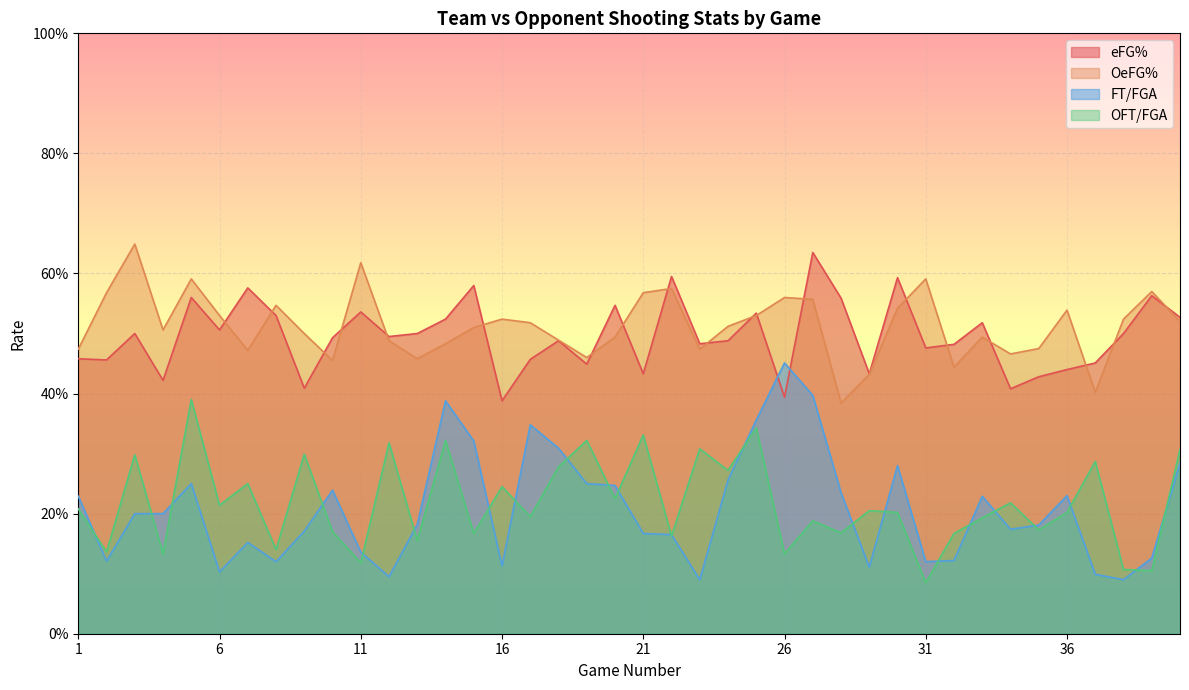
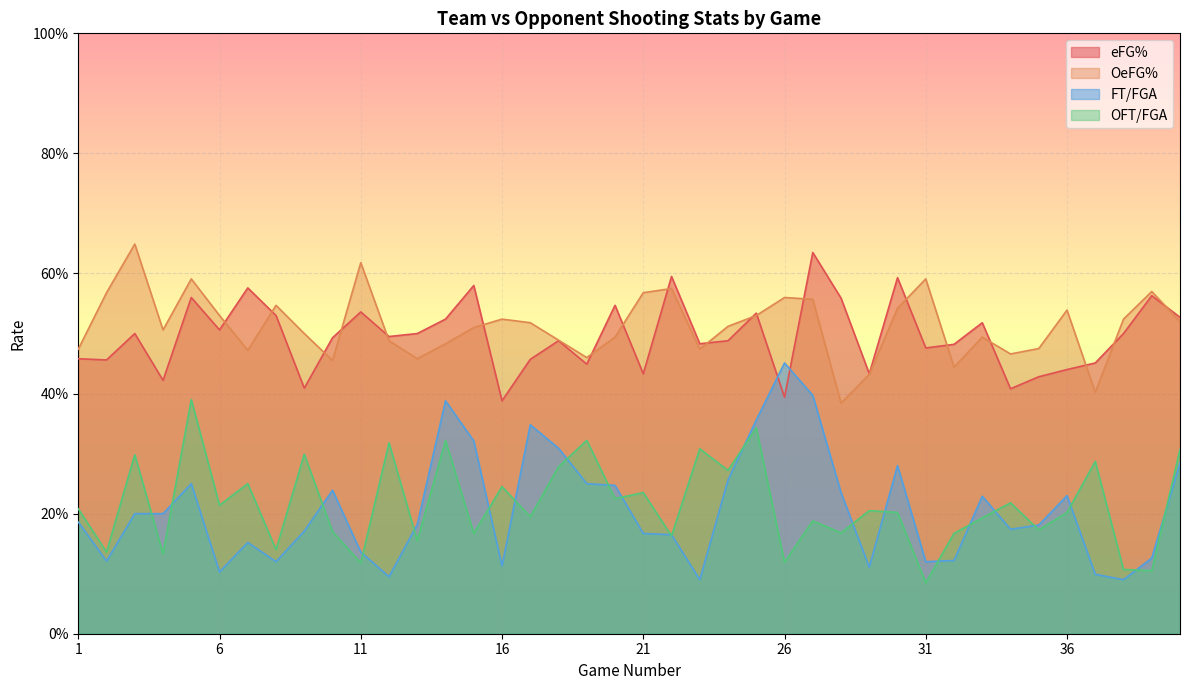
FT/FGA, 1: 23% -> 19%
OFT/FGA, 21: 33% -> 24%
OFT/FGA, 26: 13% -> 12%
